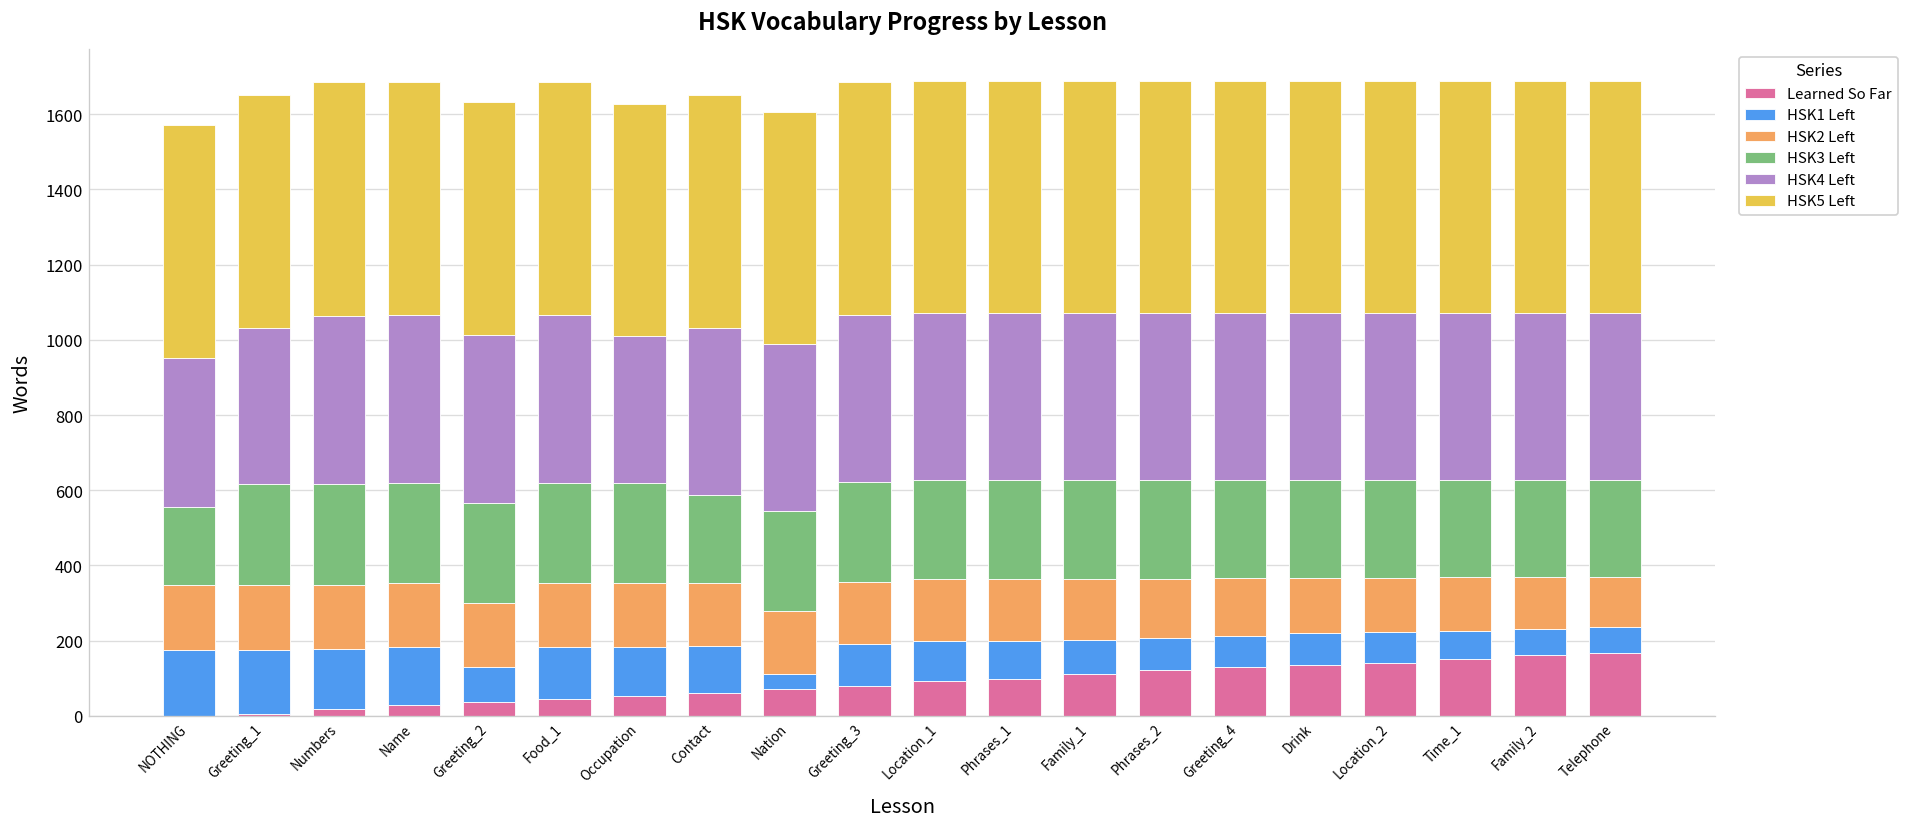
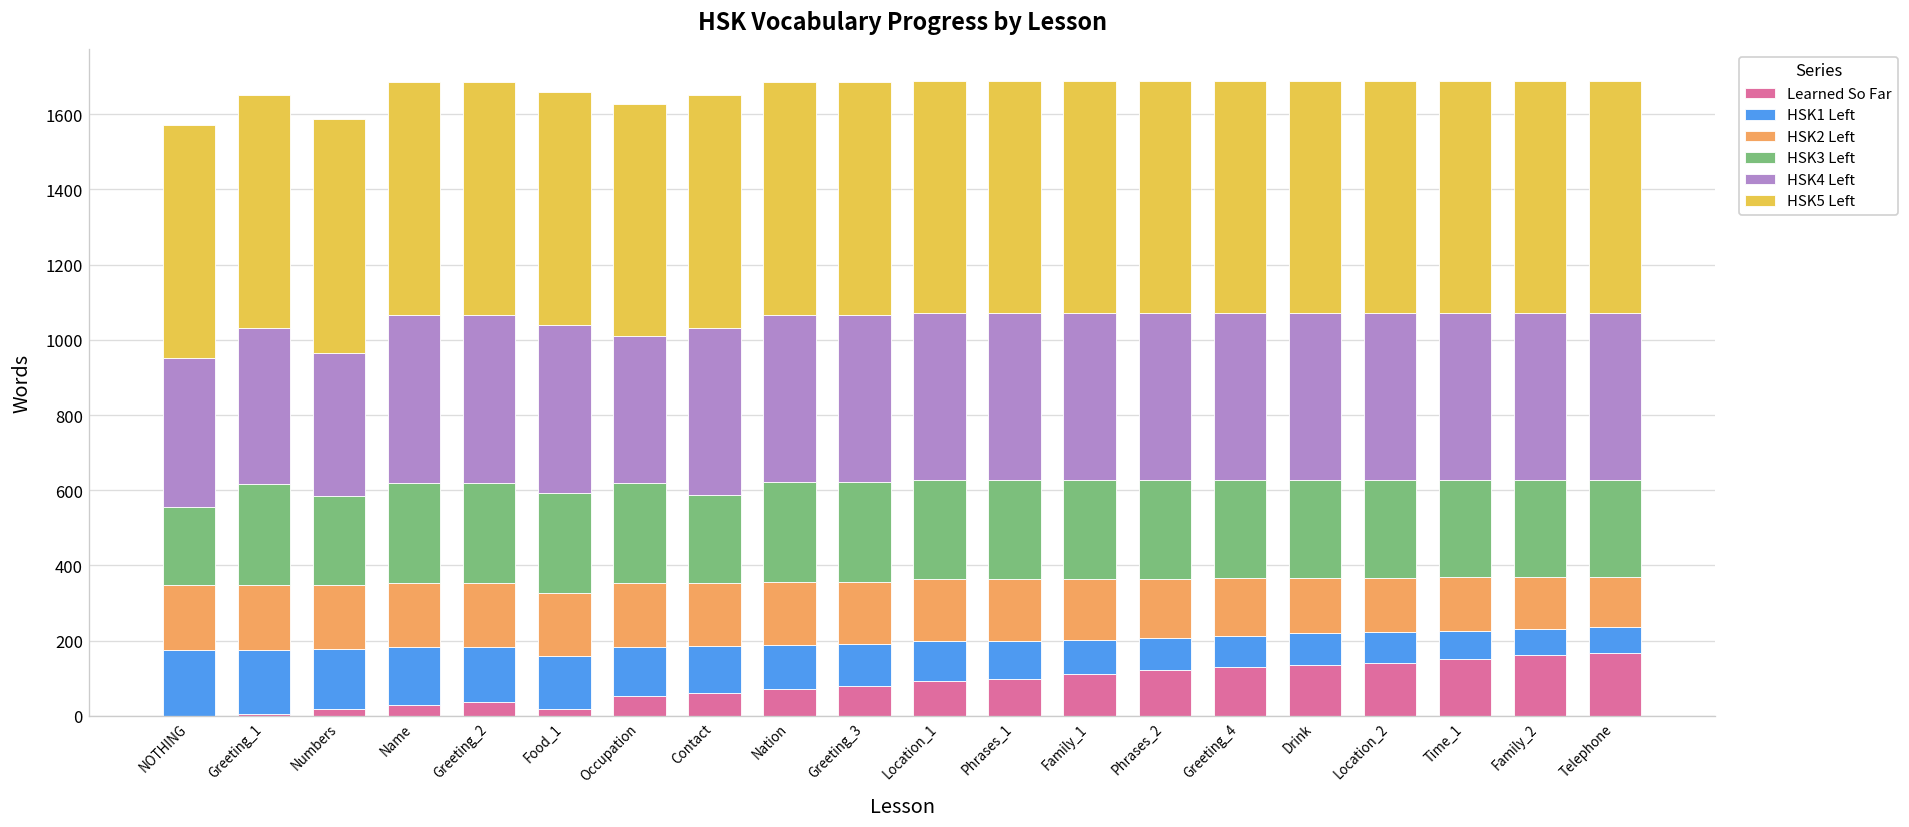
HSK3 Left, Numbers: 270 -> 240
HSK4 Left, Numbers: 450 -> 380
HSK1 Left, Greeting_2: 90 -> 150
Learned So Far, Food_1: 40 -> 20
HSK1 Left, Nation: 40 -> 120
